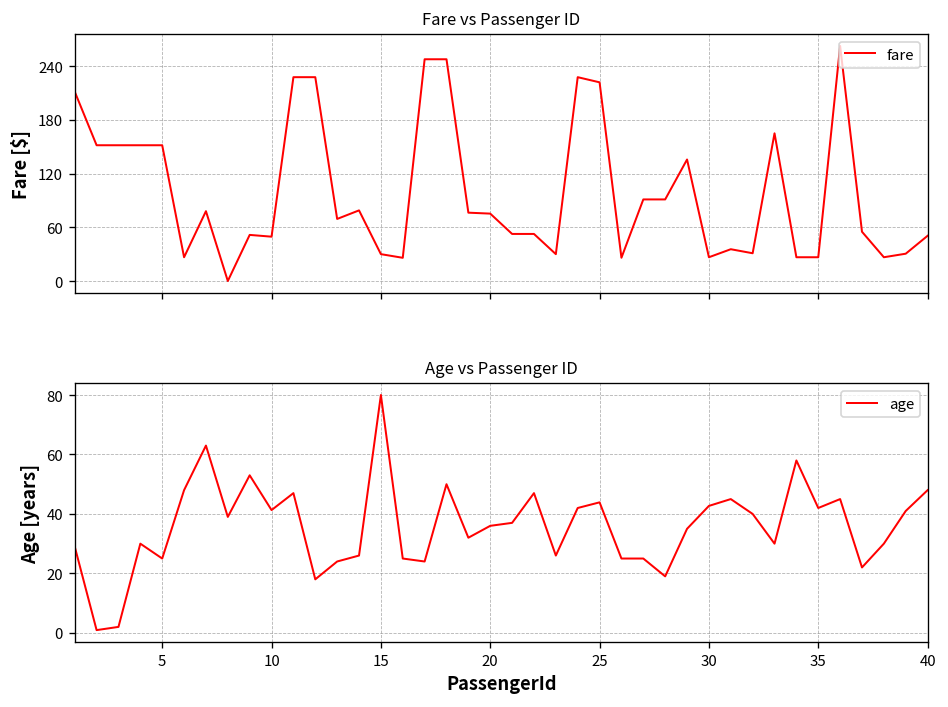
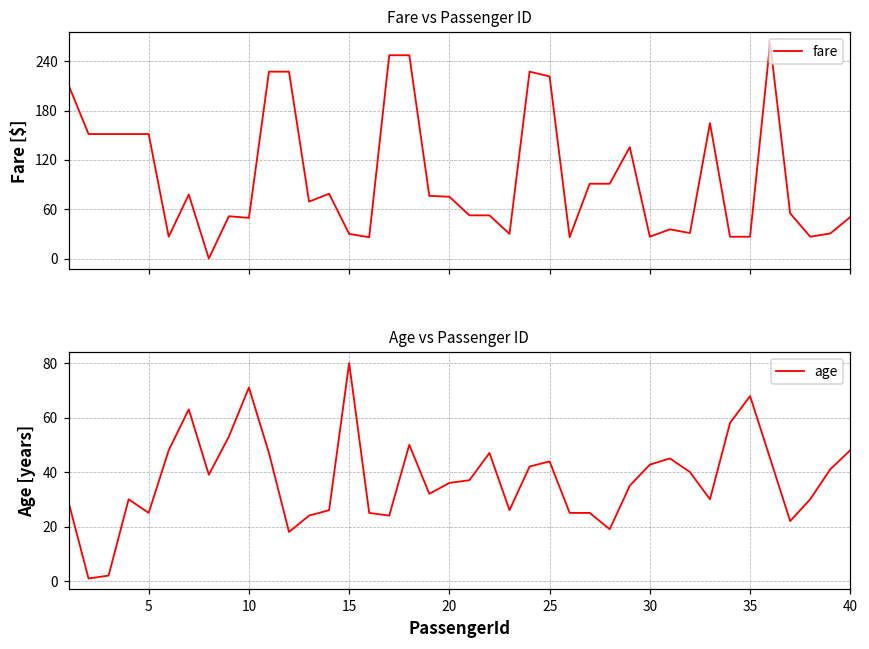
Age vs Passenger ID, 10: 41 -> 71
Age vs Passenger ID, 35: 42 -> 68
